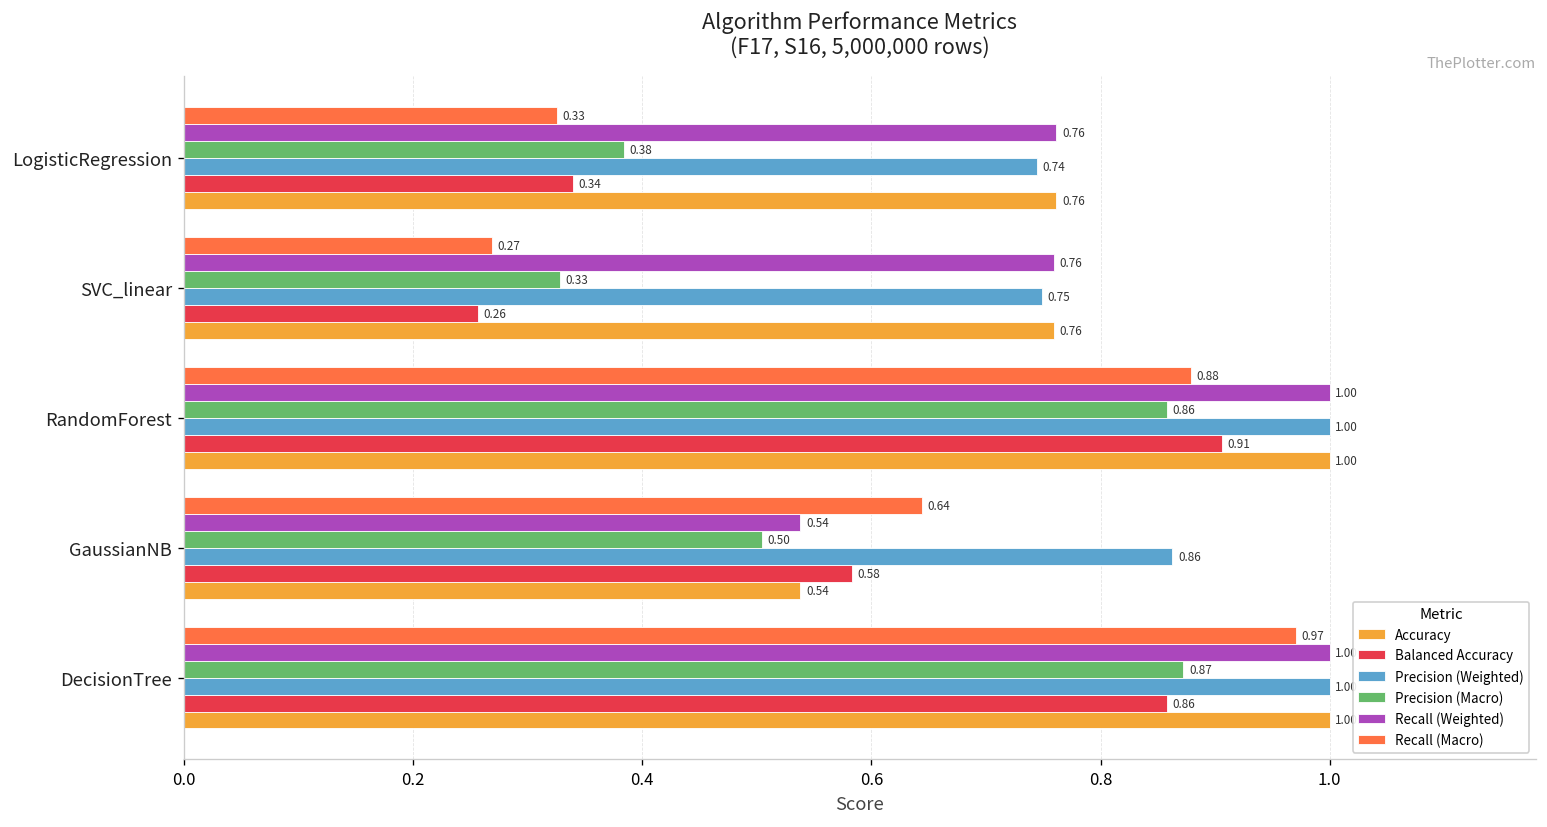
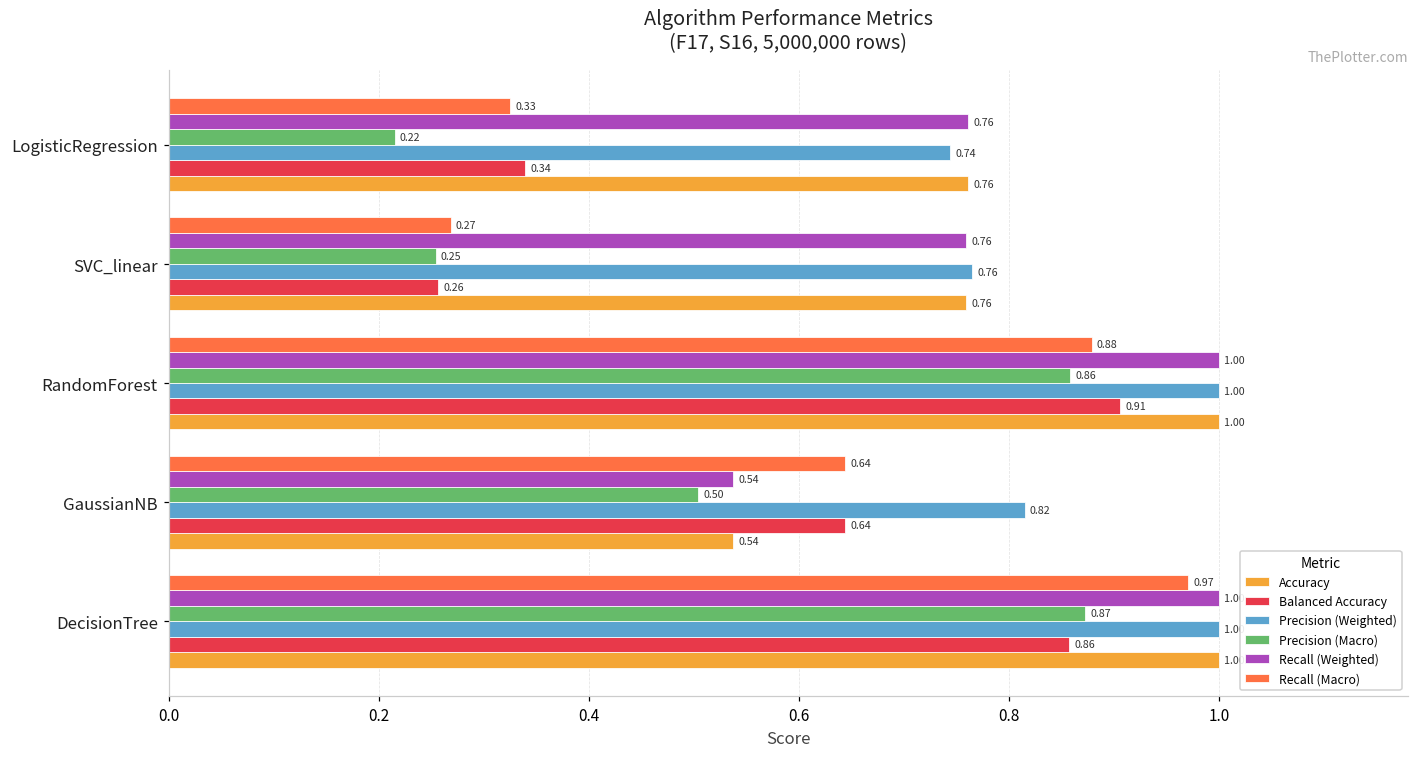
Precision (Macro), LogisticRegression: 0.38 -> 0.22
Precision (Macro), SVC_linear: 0.33 -> 0.25
Precision (Weighted), SVC_linear: 0.75 -> 0.76
Precision (Weighted), GaussianNB: 0.86 -> 0.82
Balanced Accuracy, GaussianNB: 0.58 -> 0.64
